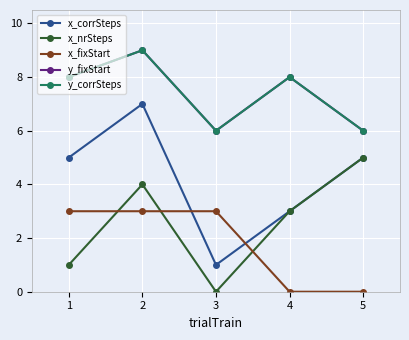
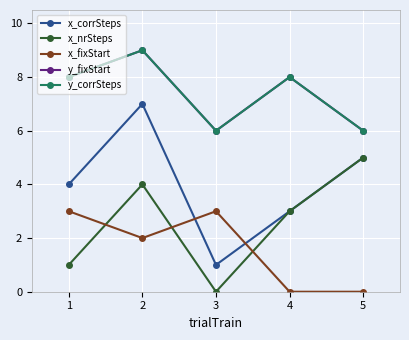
x_corrSteps, 1: 5 -> 4
x_fixStart, 2: 3 -> 2
